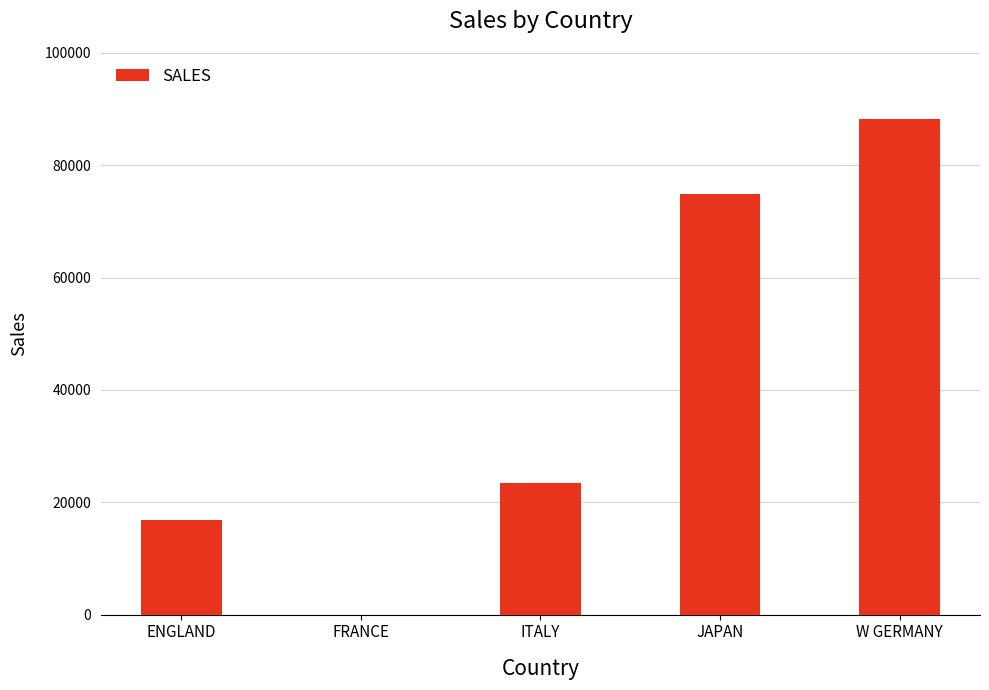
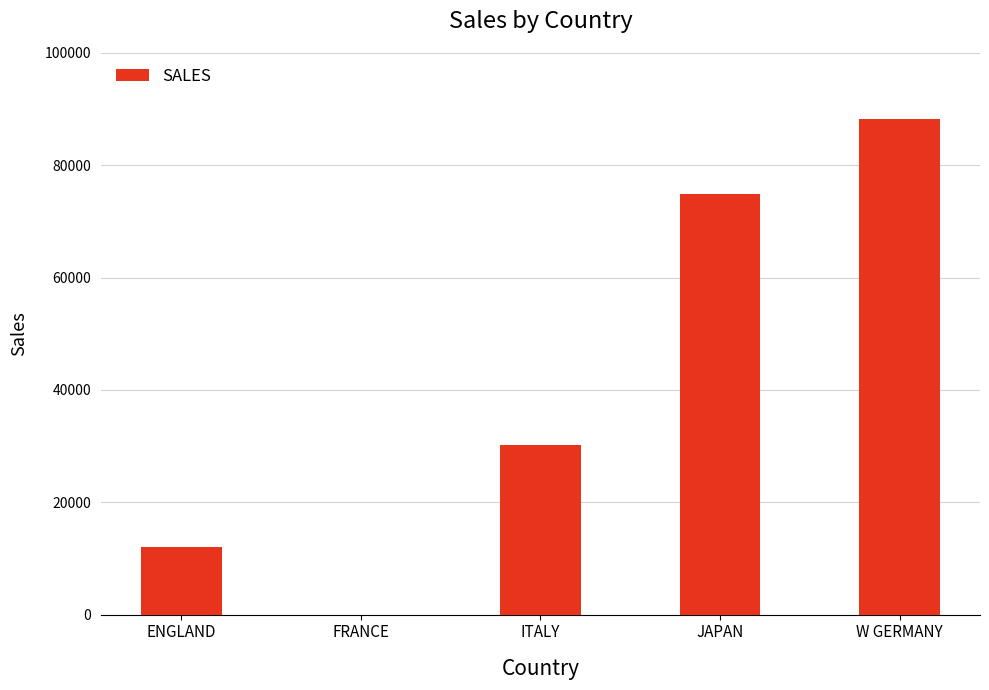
ENGLAND: 17000 -> 12000
ITALY: 23000 -> 30000
